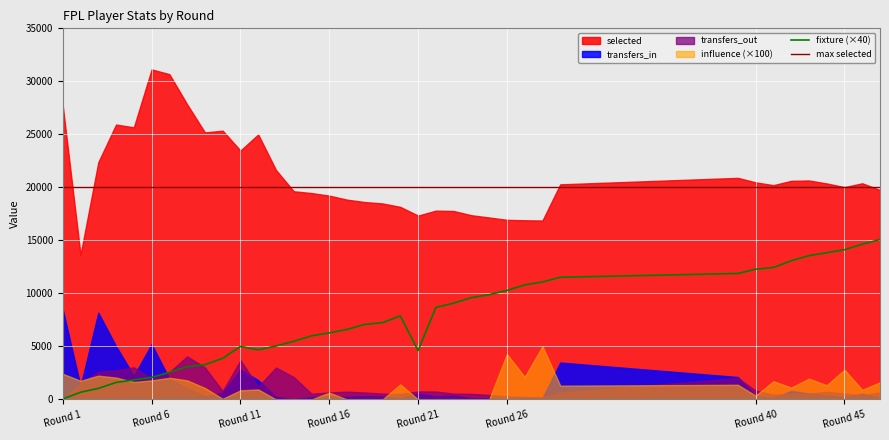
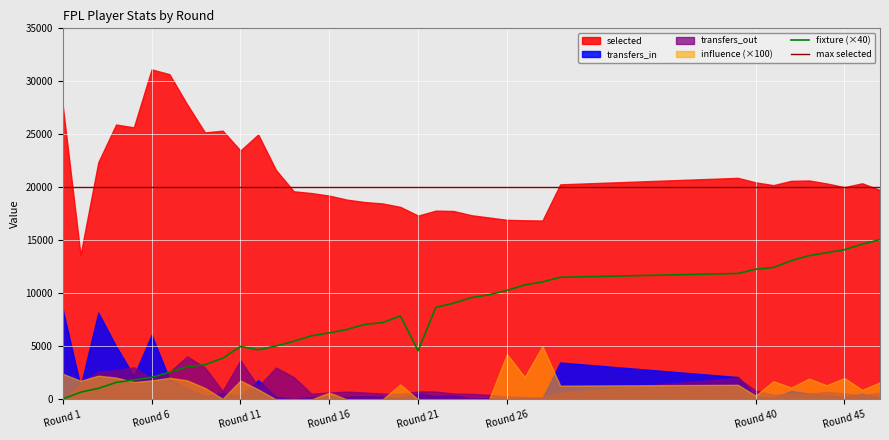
transfers_in, Round 6: 5200 -> 6100
transfers_in, Round 11: 2800 -> 300
influence (×100), Round 11: 900 -> 1800
influence (×100), Round 45: 2800 -> 2000
